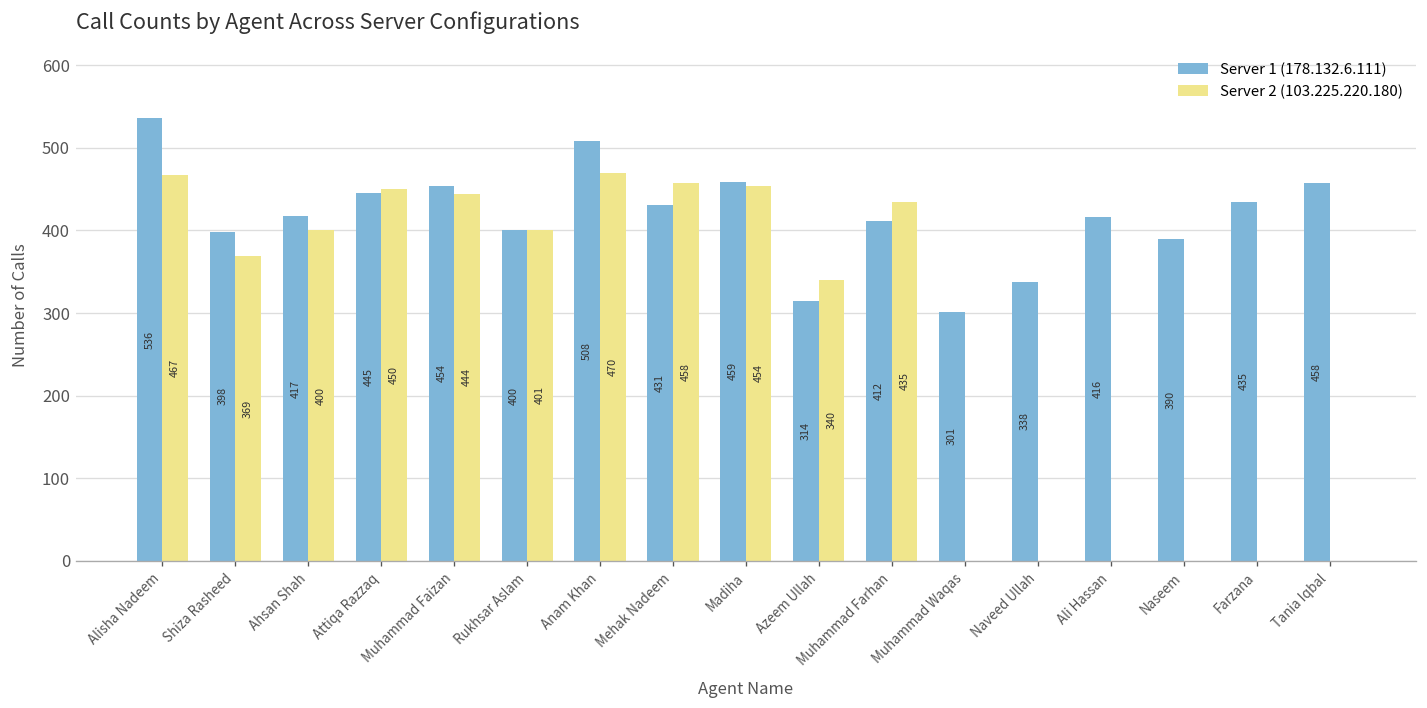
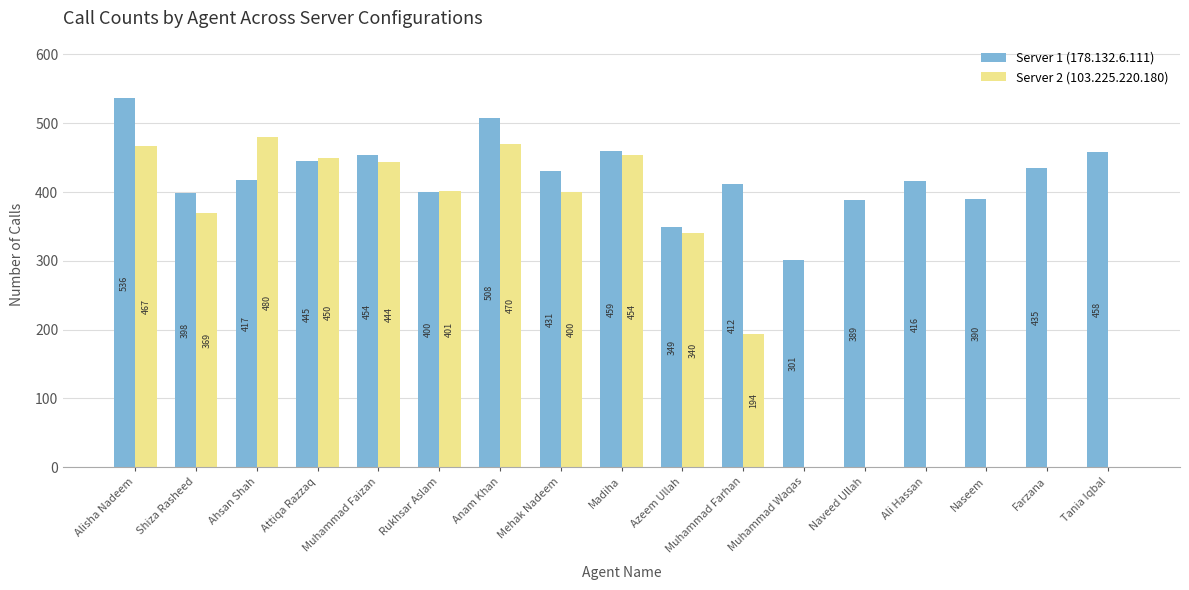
Server 2 (103.225.220.180), Ahsan Shah: 400 -> 480
Server 2 (103.225.220.180), Mehak Nadeem: 458 -> 400
Server 1 (178.132.6.111), Azeem Ullah: 314 -> 349
Server 2 (103.225.220.180), Muhammad Farhan: 435 -> 194
Server 1 (178.132.6.111), Naveed Ullah: 338 -> 389
